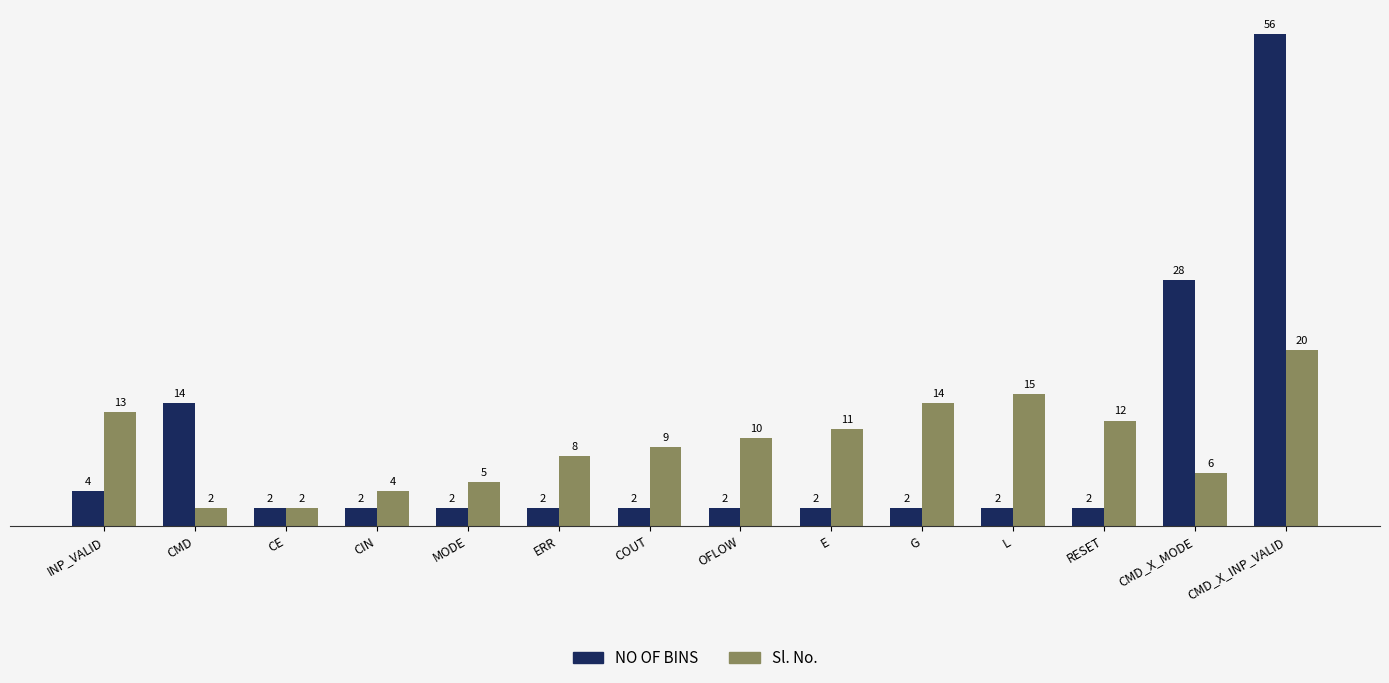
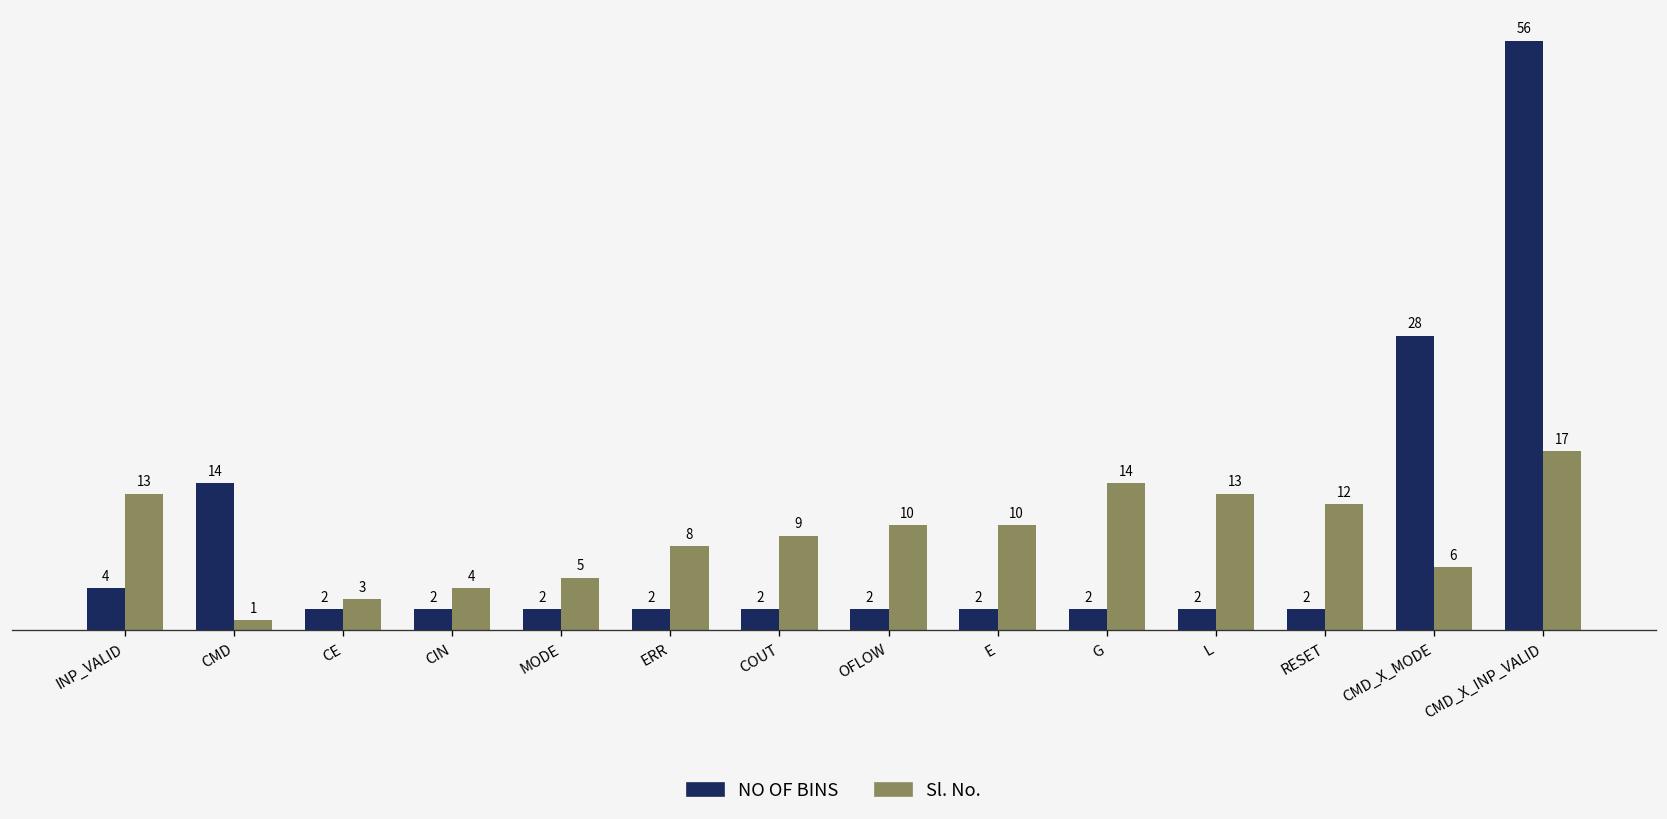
Sl. No., CMD: 2 -> 1
Sl. No., CE: 2 -> 3
Sl. No., E: 11 -> 10
Sl. No., L: 15 -> 13
Sl. No., CMD_X_INP_VALID: 20 -> 17
